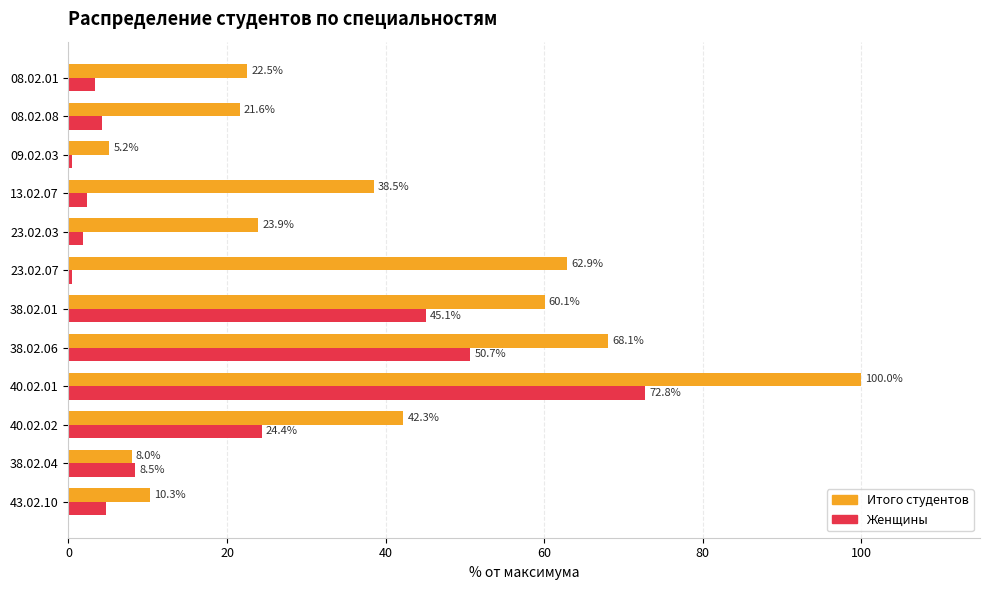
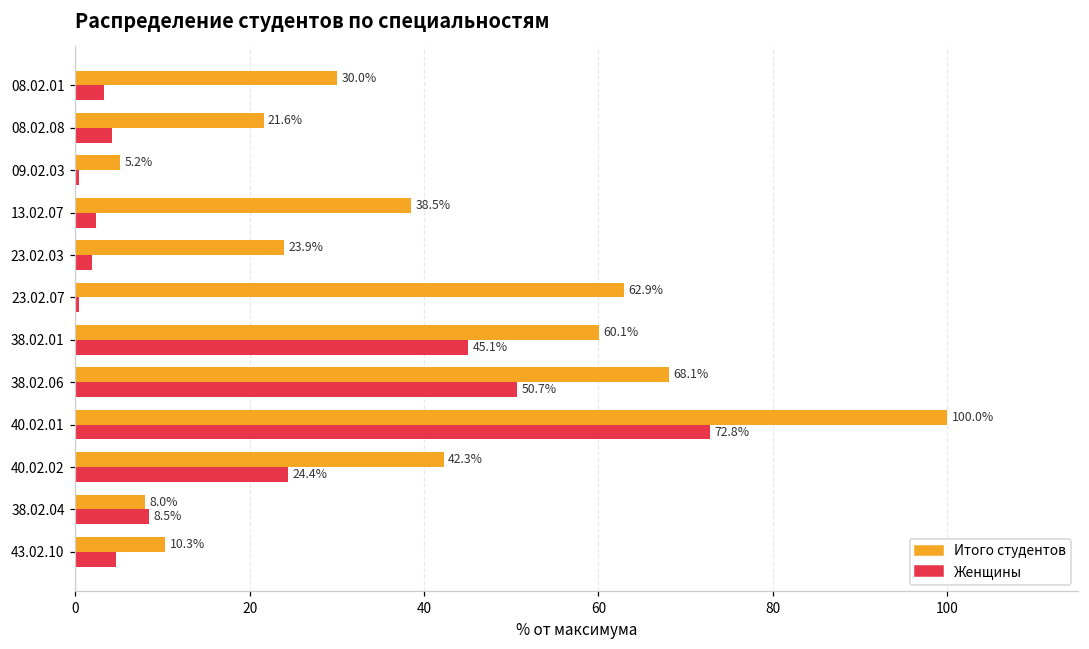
Итого студентов, 08.02.01: 22.5% -> 30.0%
